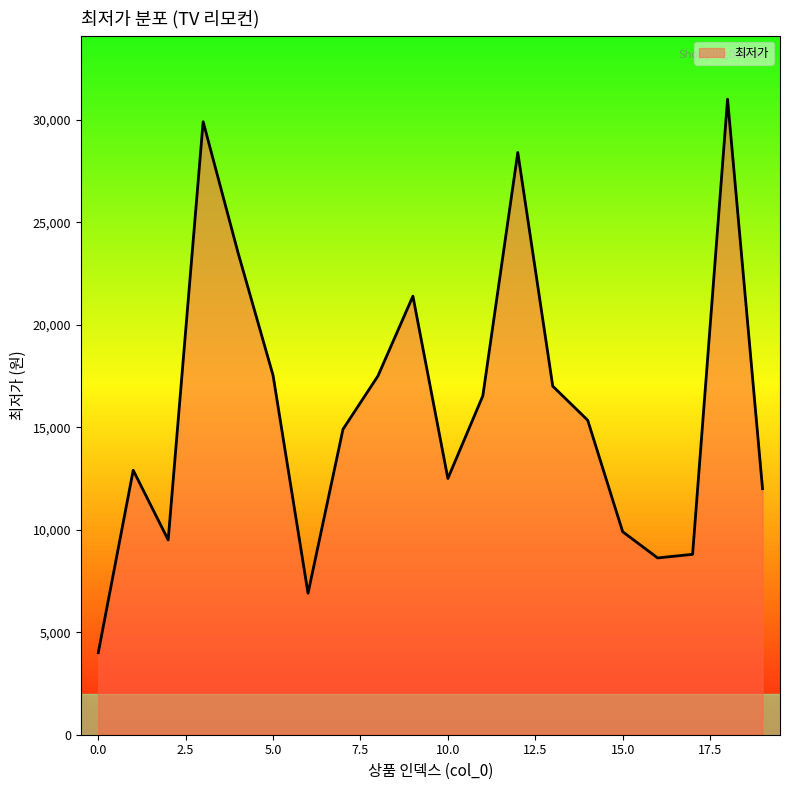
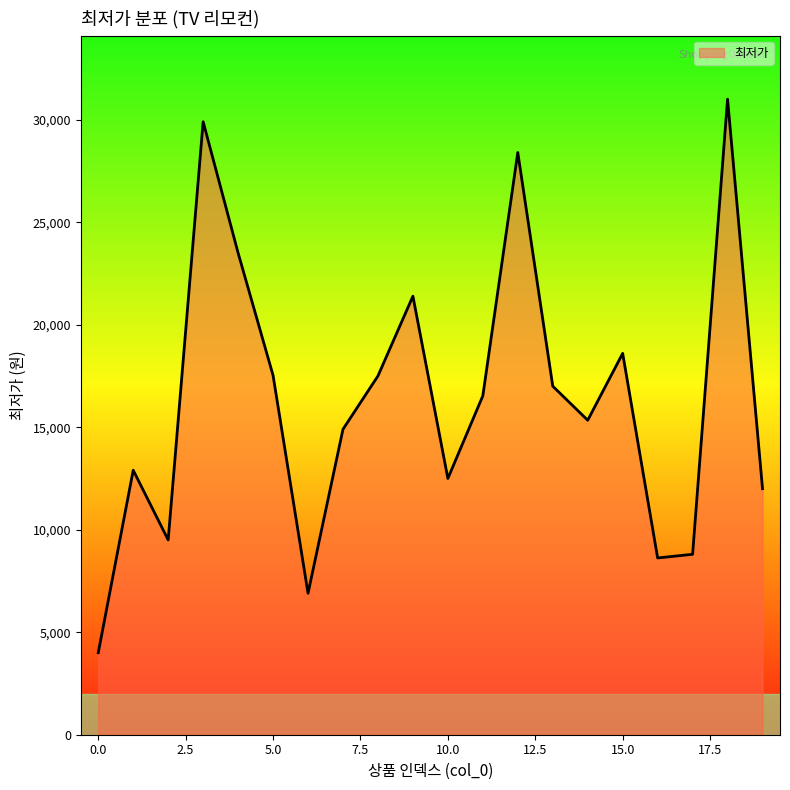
15.0: 9,900 -> 18,600
